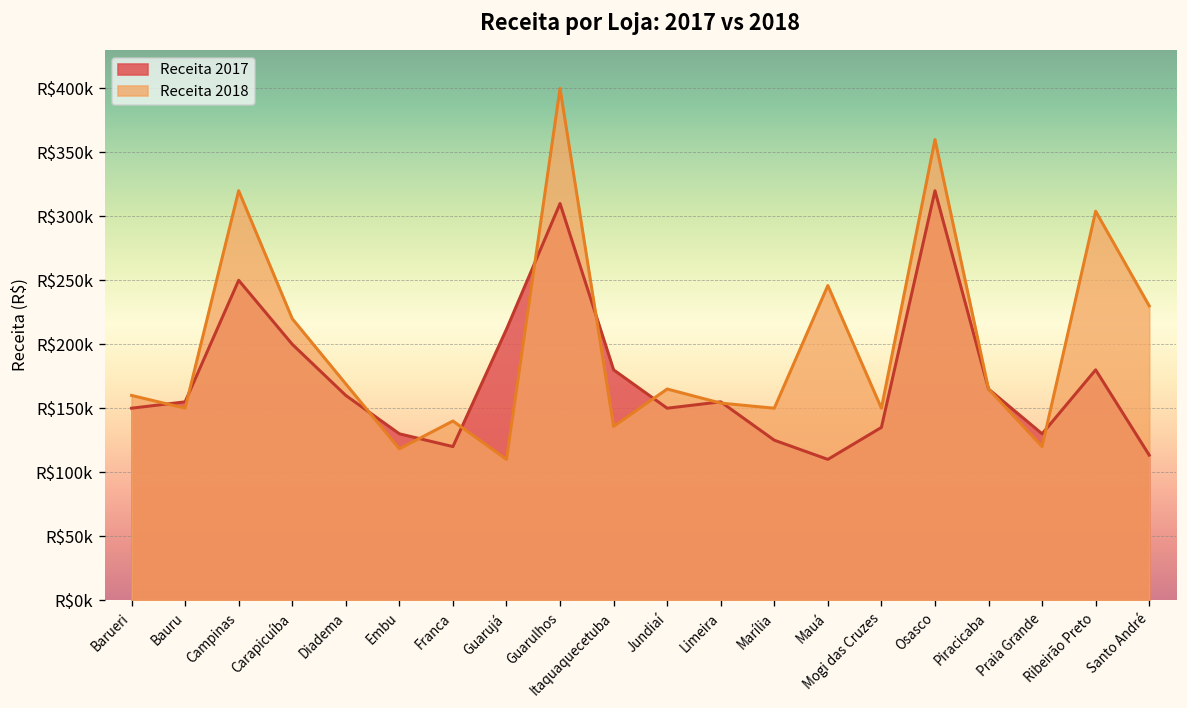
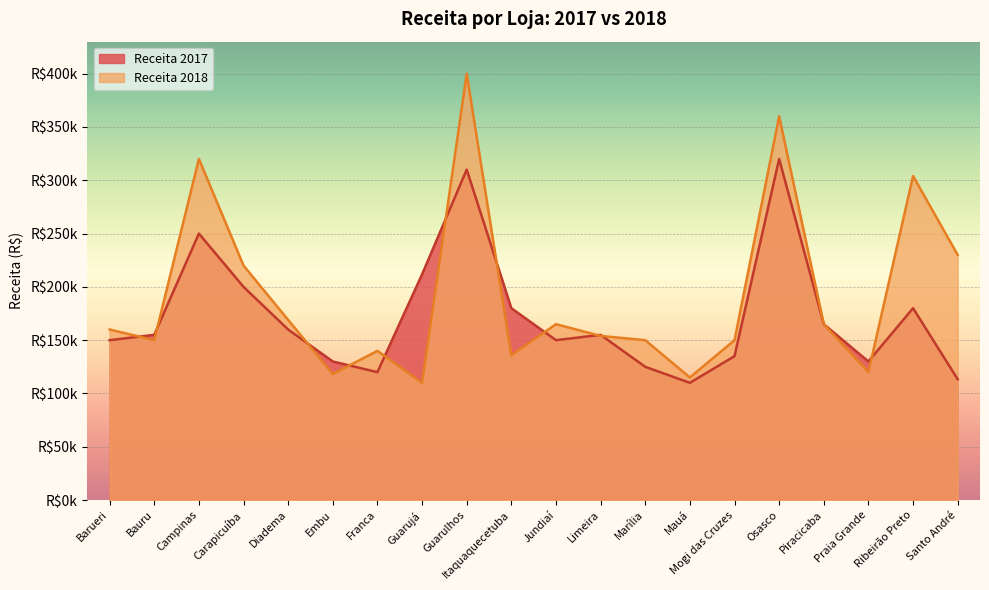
Receita 2018, Mauá: R$246000 -> R$115000
